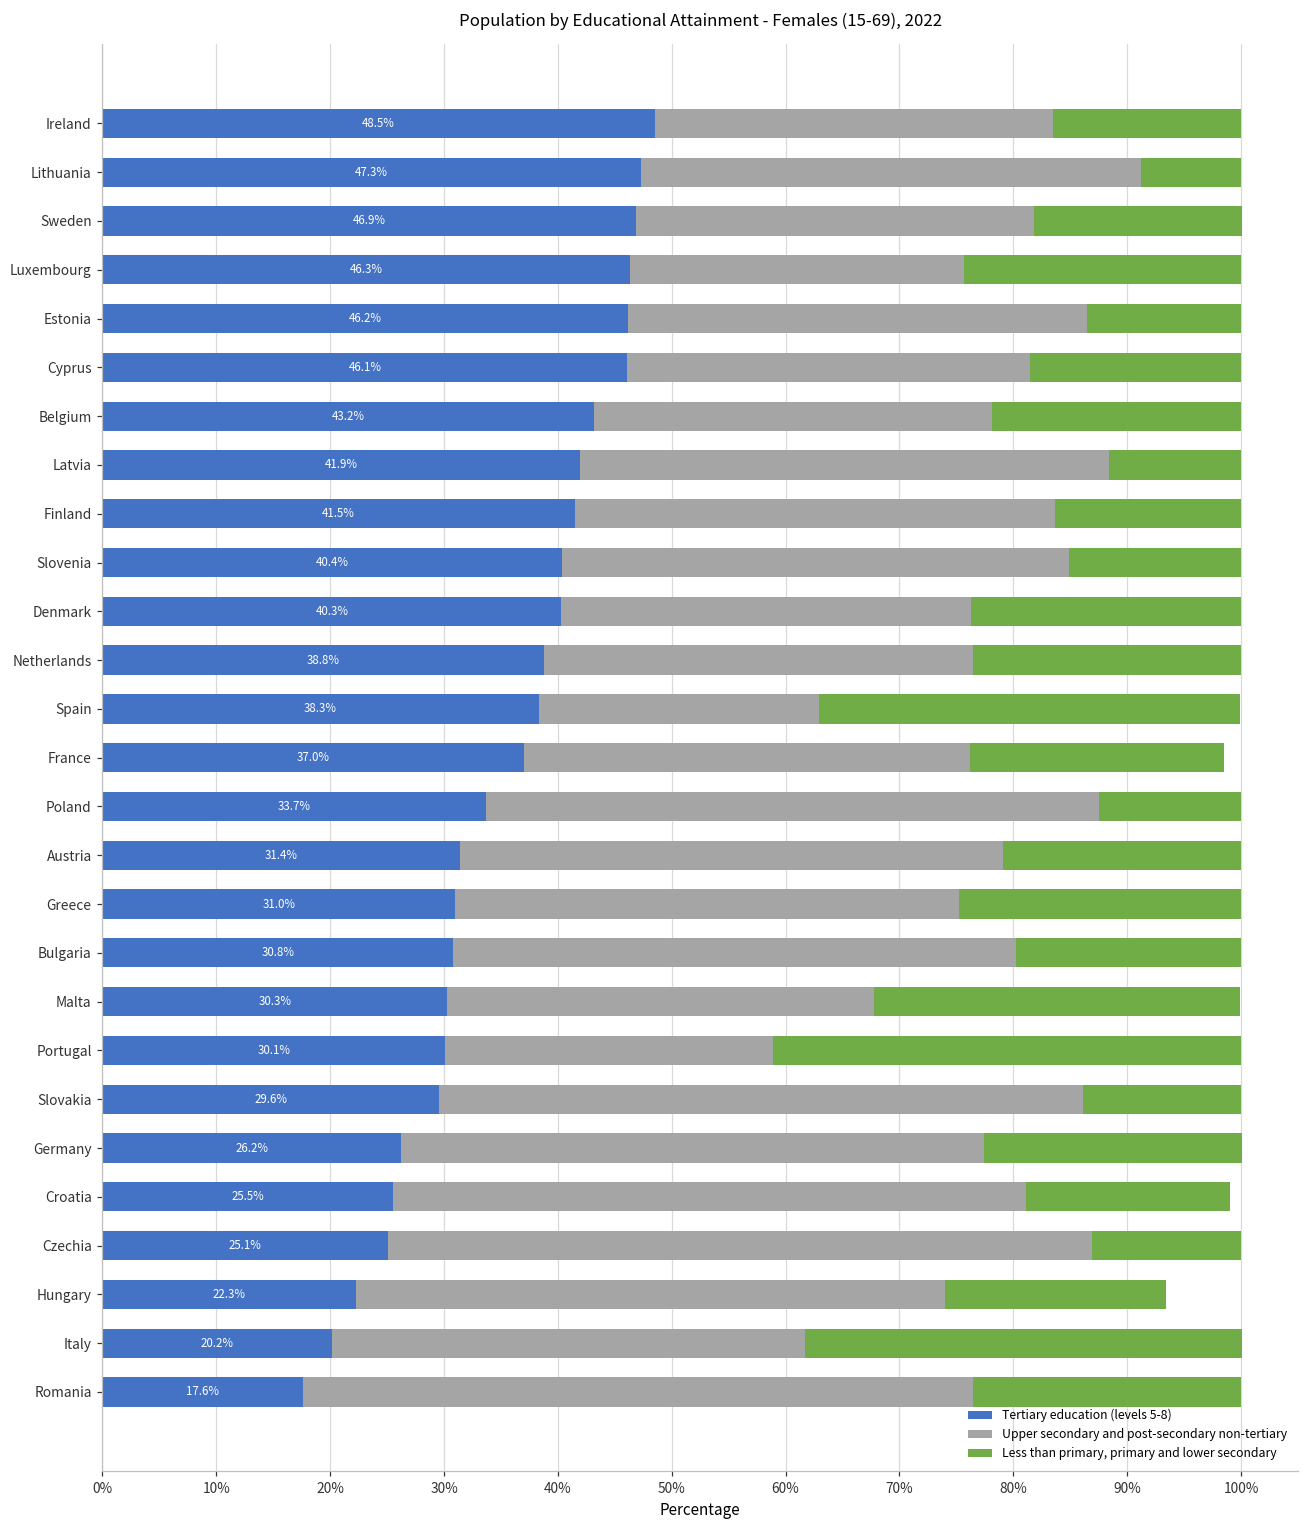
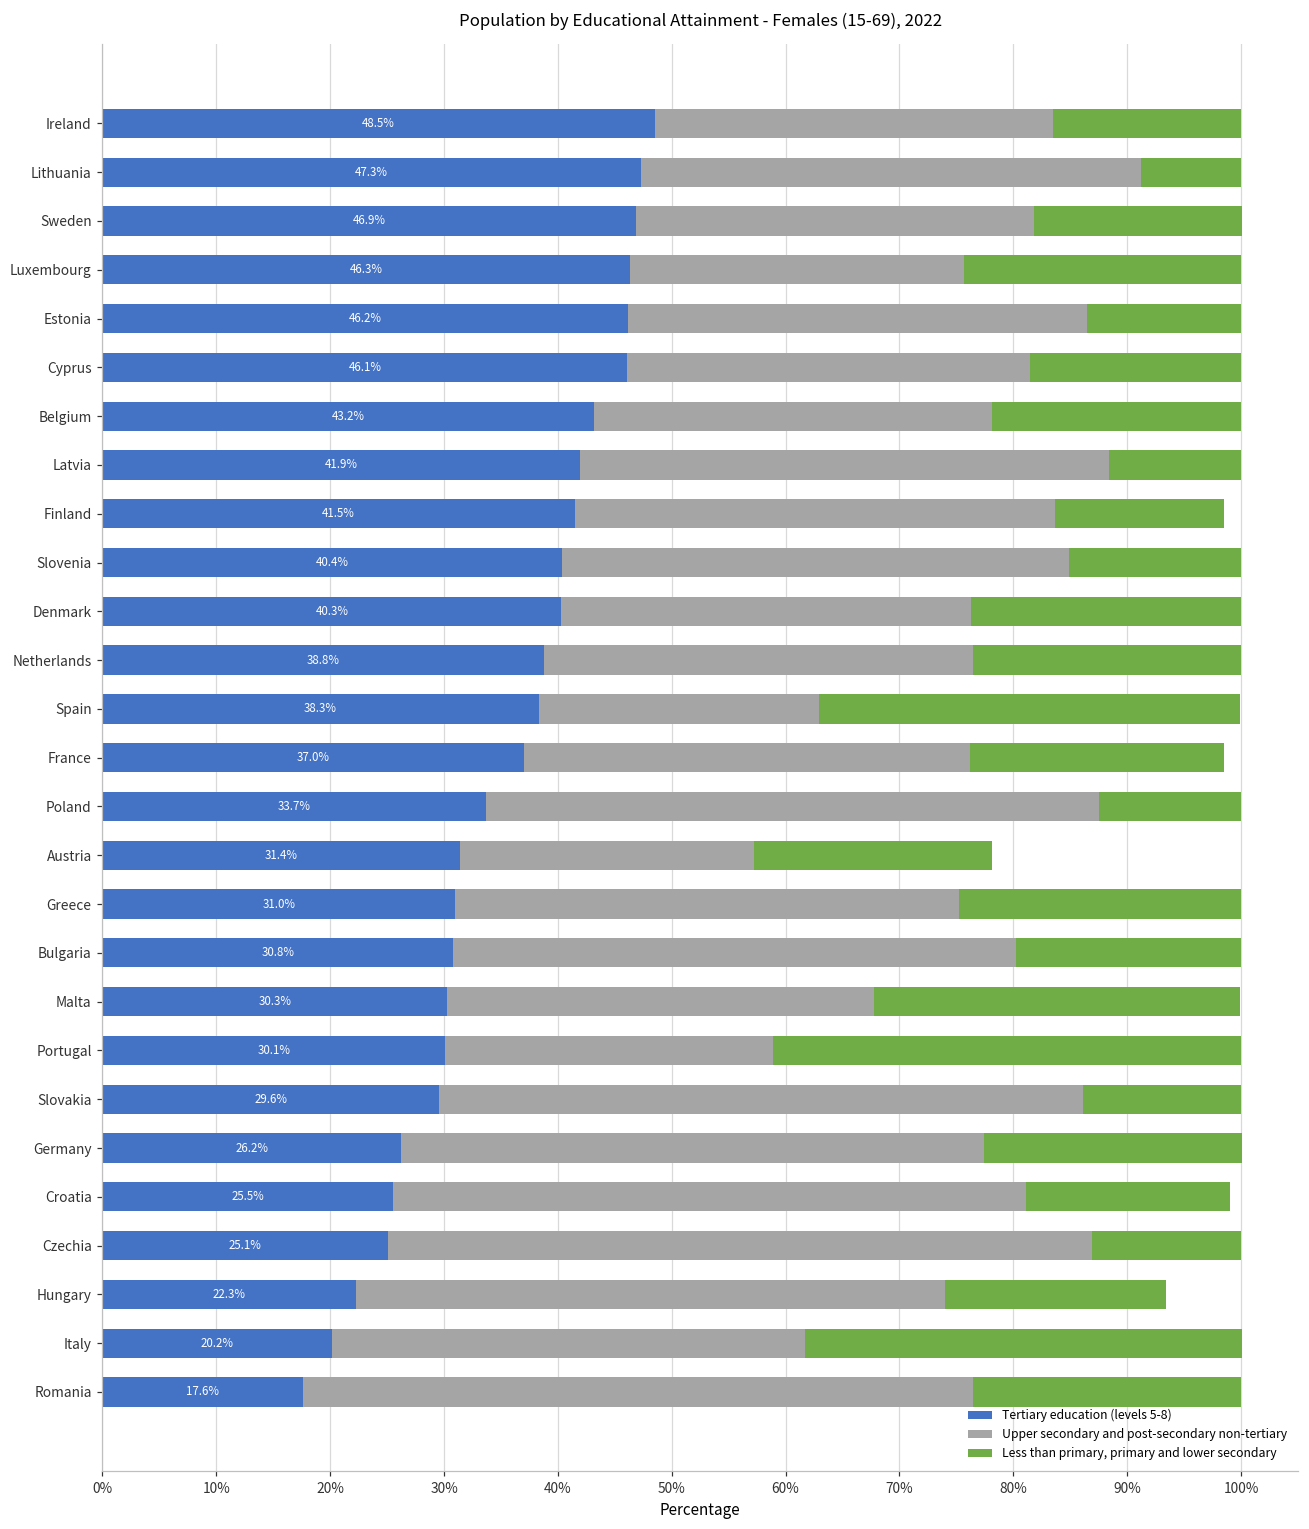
Less than primary, primary and lower secondary, Finland: 16.3% -> 14.8%
Upper secondary and post-secondary non-tertiary, Austria: 47.7% -> 25.8%
